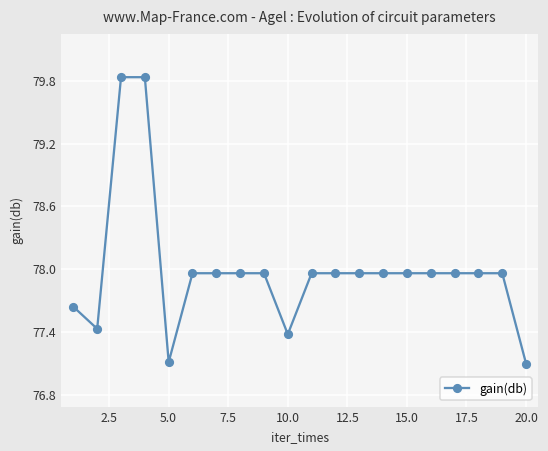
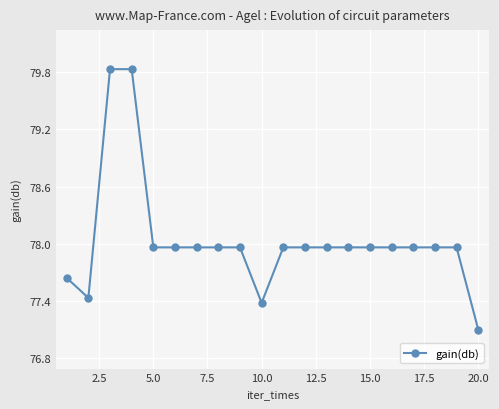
5.0: 77.1 -> 78.0
